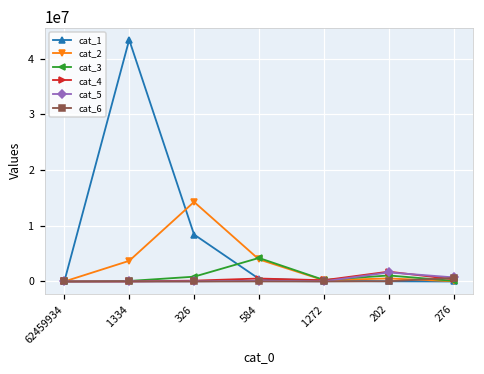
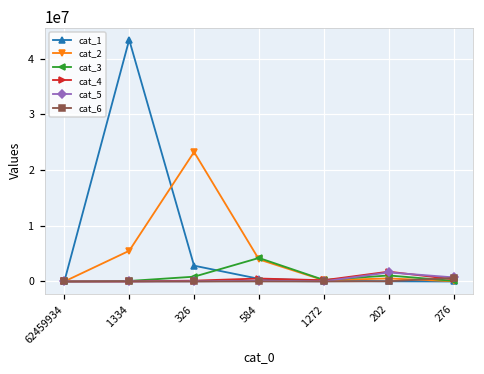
cat_2, 1334: 4000000 -> 6000000
cat_1, 326: 8000000 -> 3000000
cat_2, 326: 14000000 -> 23000000
